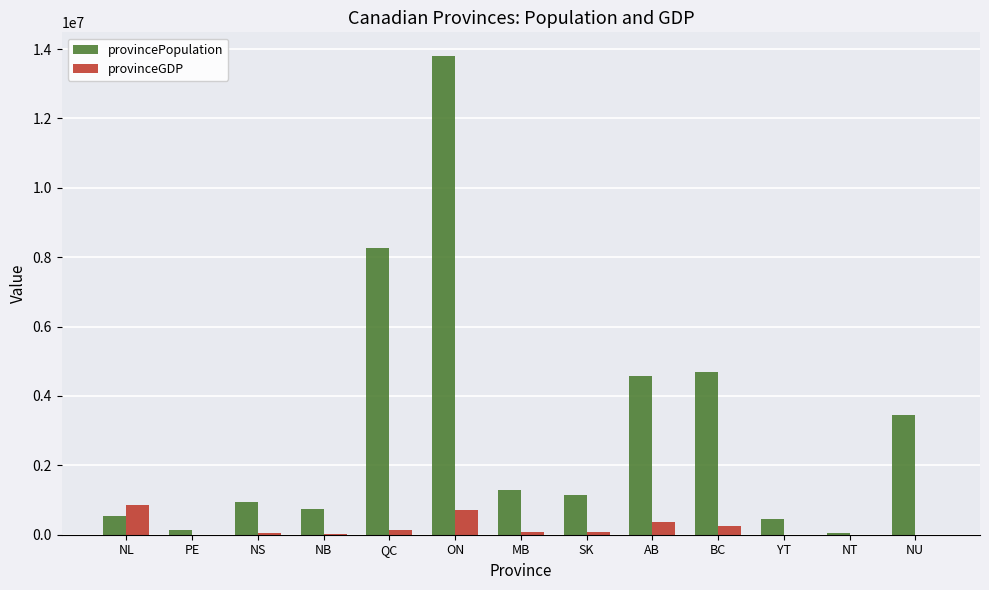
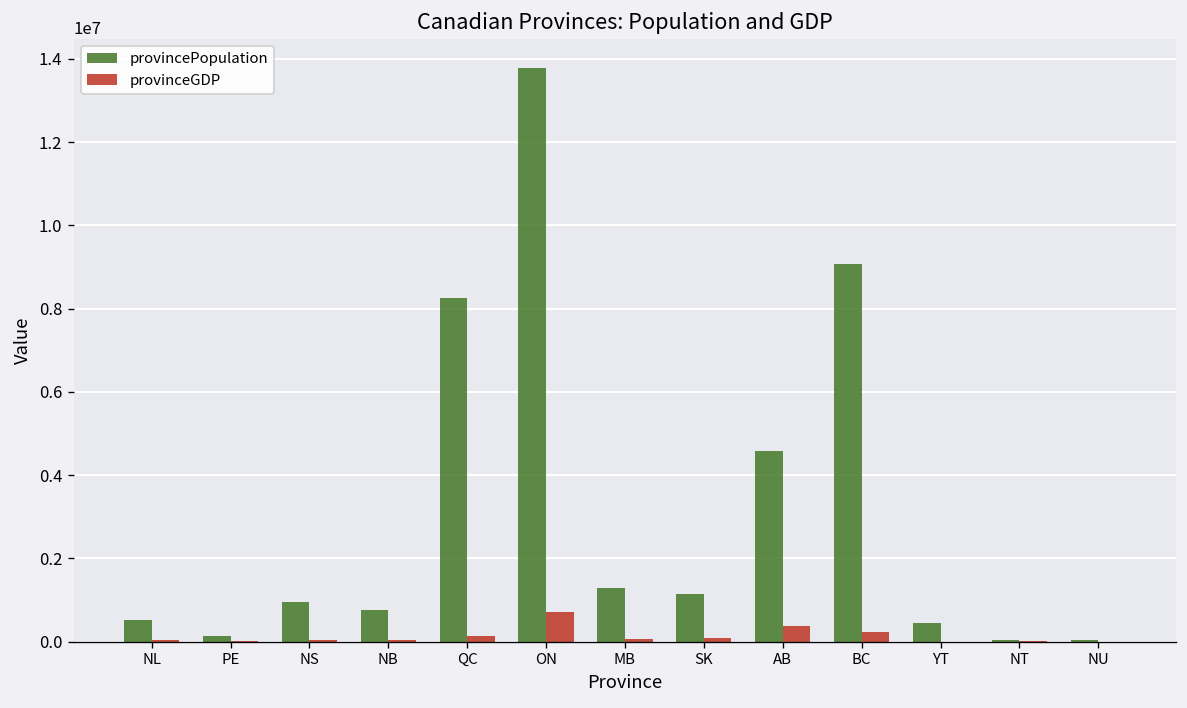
provinceGDP, NL: 900000 -> 0
provincePopulation, BC: 4700000 -> 9100000
provincePopulation, NU: 3500000 -> 0
